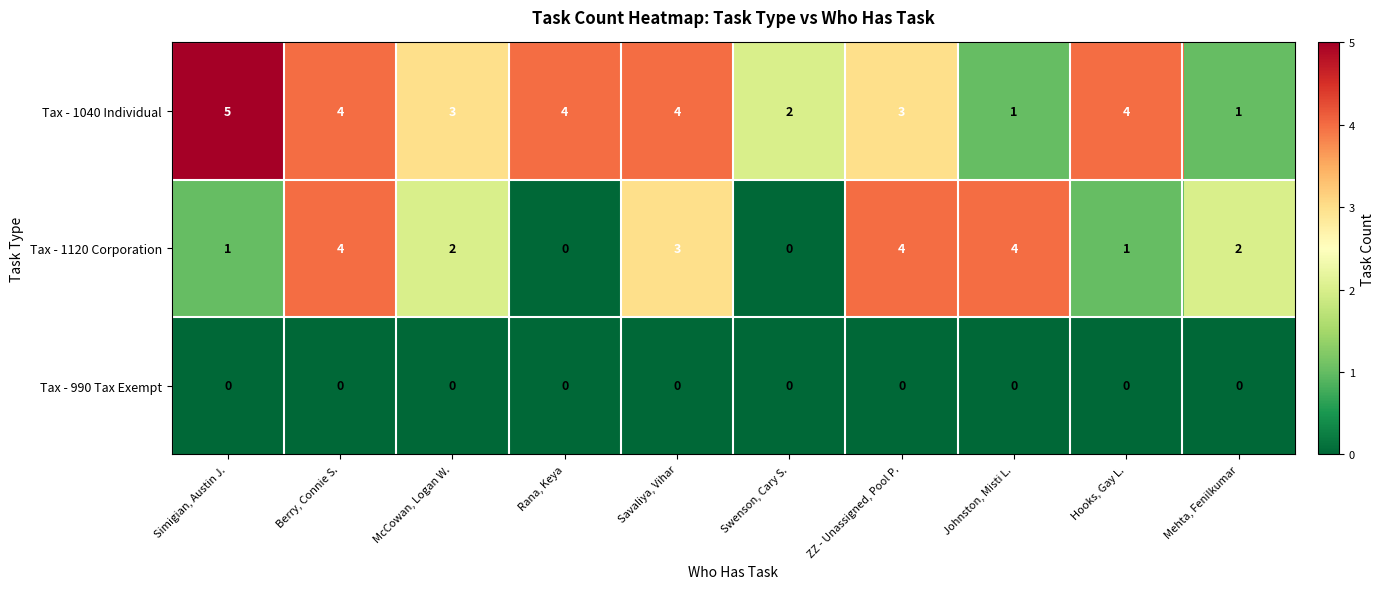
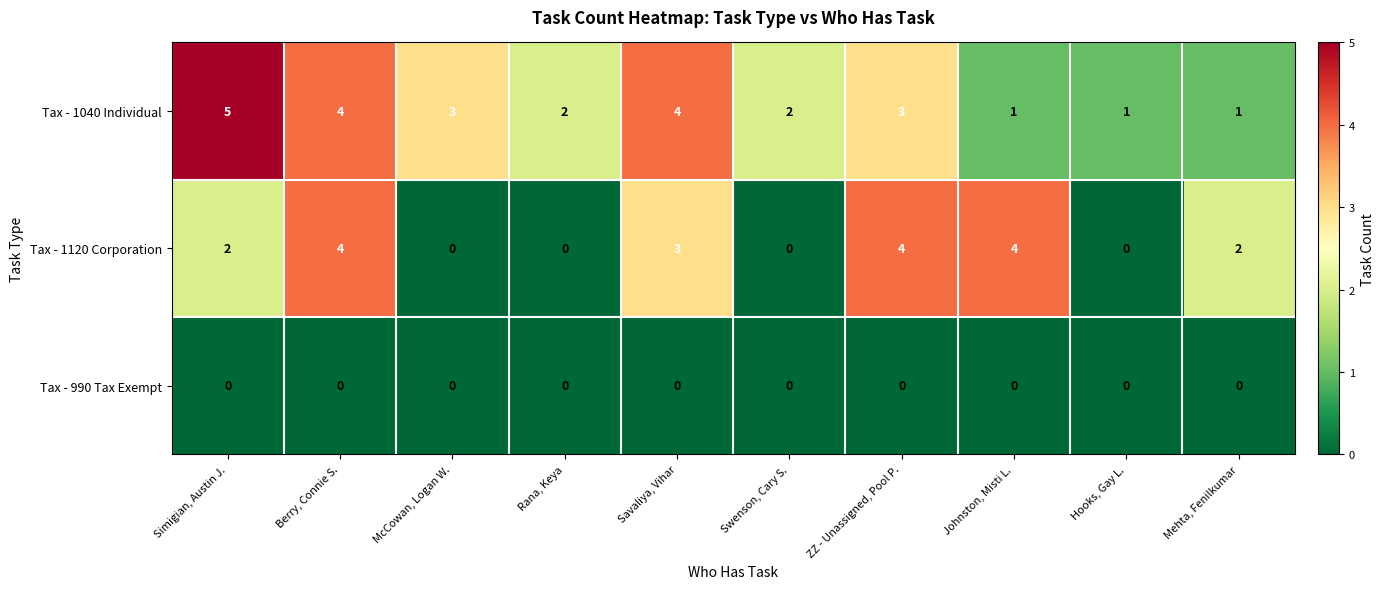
Tax - 1040 Individual, Rana, Keya: 4 -> 2
Tax - 1040 Individual, Hooks, Gay L.: 4 -> 1
Tax - 1120 Corporation, Simigian, Austin J.: 1 -> 2
Tax - 1120 Corporation, McCowan, Logan W.: 2 -> 0
Tax - 1120 Corporation, Hooks, Gay L.: 1 -> 0
